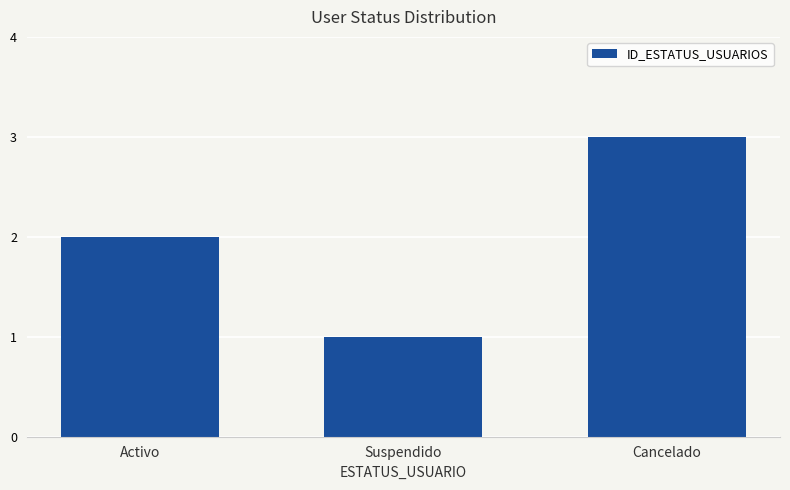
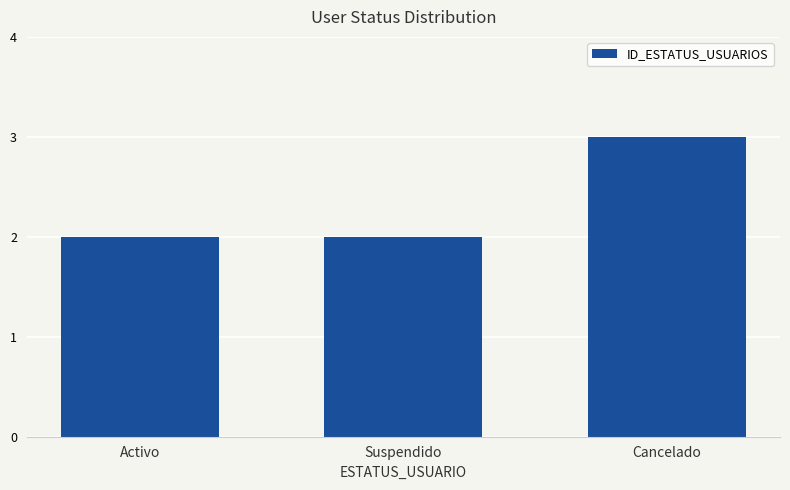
Suspendido: 1 -> 2
